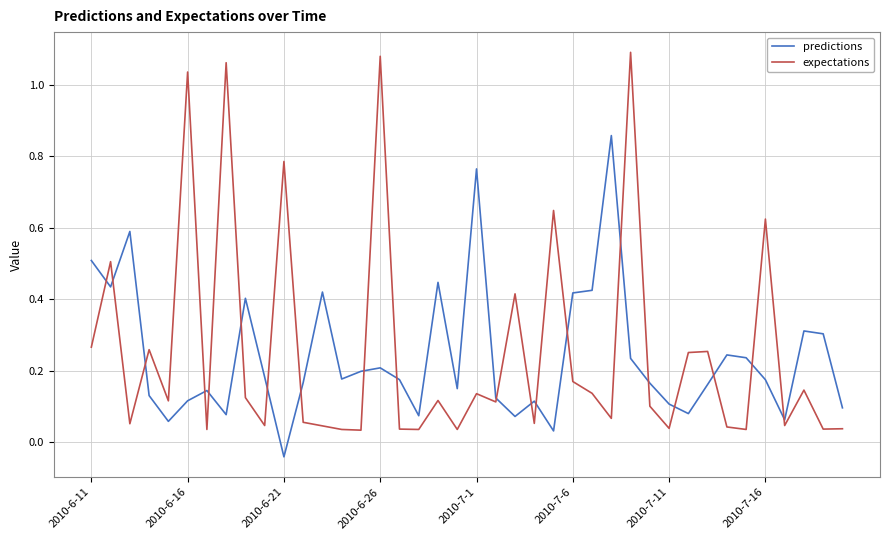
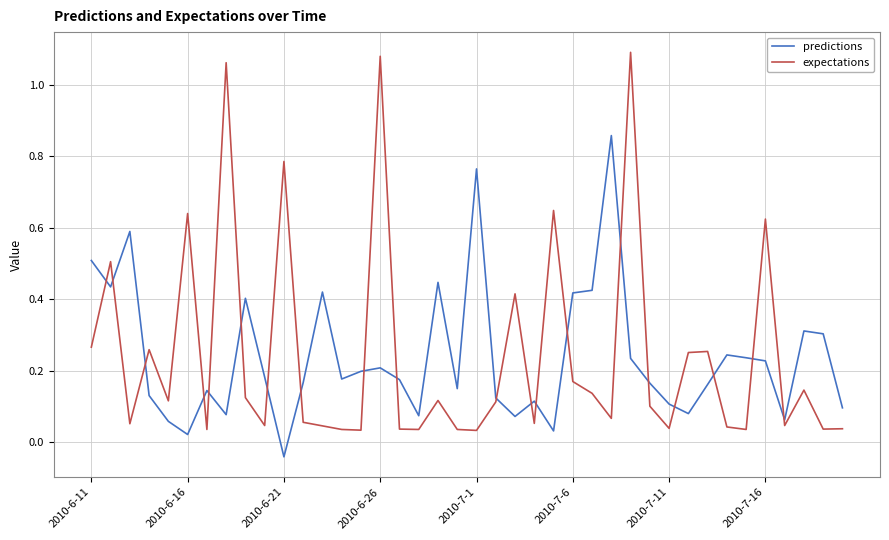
predictions, 2010-6-16: 0.12 -> 0.02
expectations, 2010-6-16: 1.03 -> 0.64
expectations, 2010-7-1: 0.14 -> 0.03
predictions, 2010-7-16: 0.17 -> 0.23
